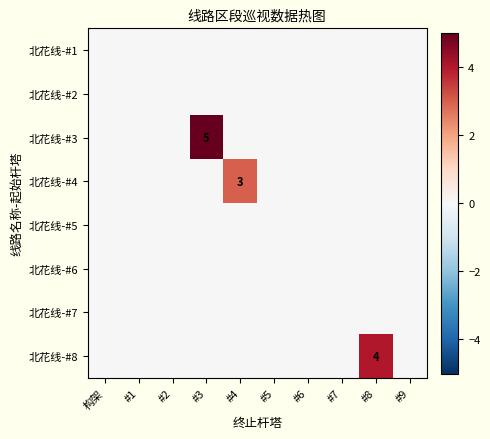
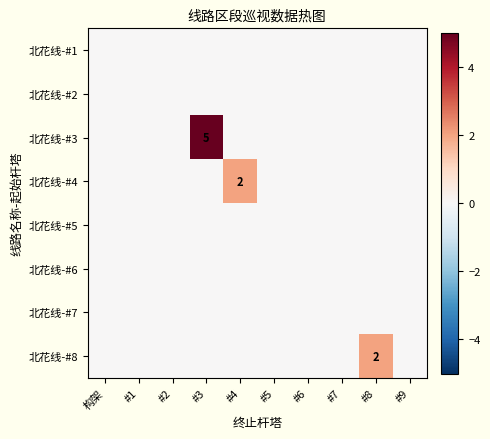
北花线-#4, #4: 3 -> 2
北花线-#8, #8: 4 -> 2
